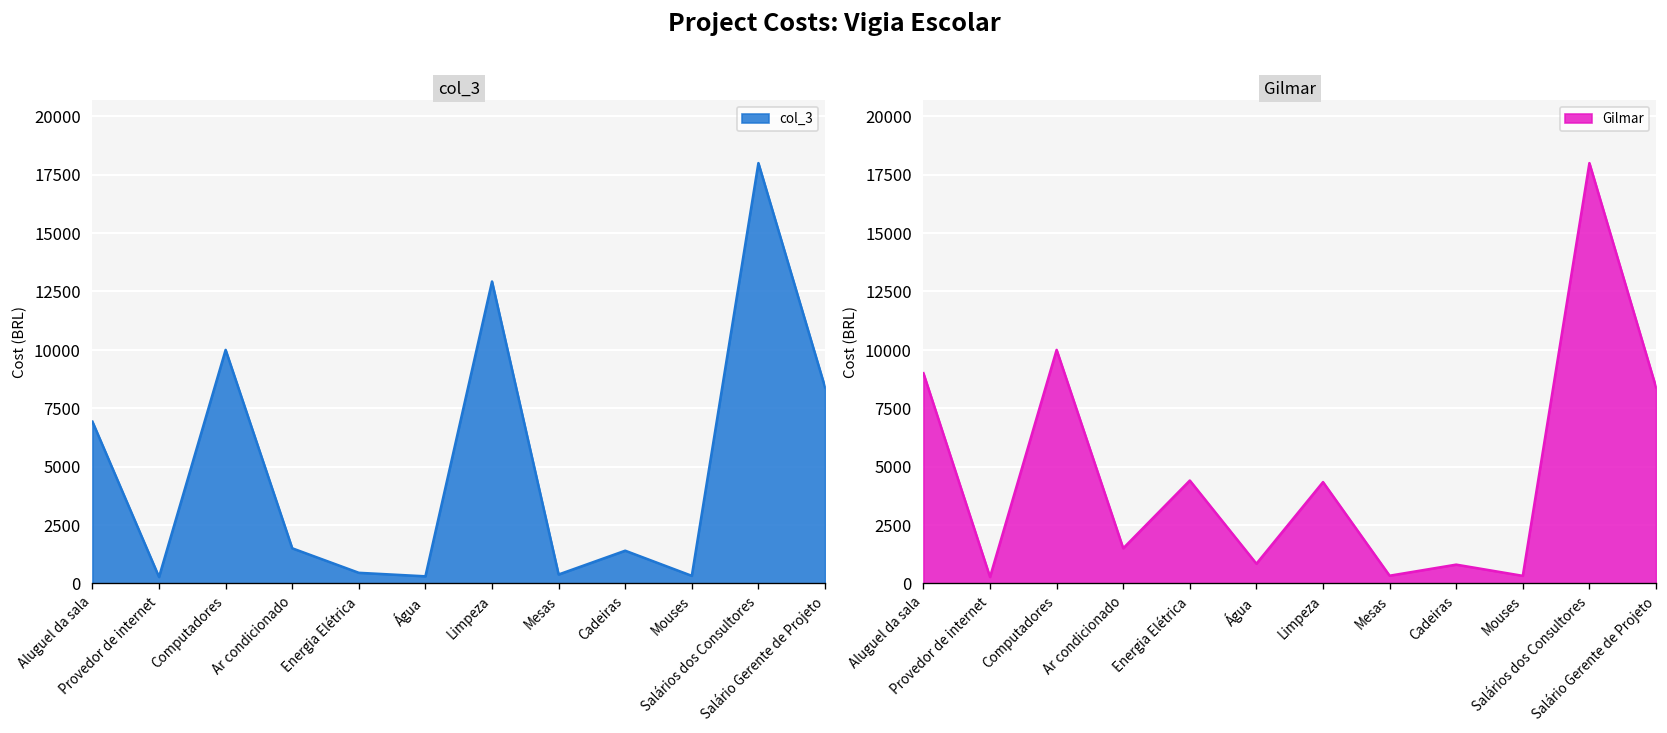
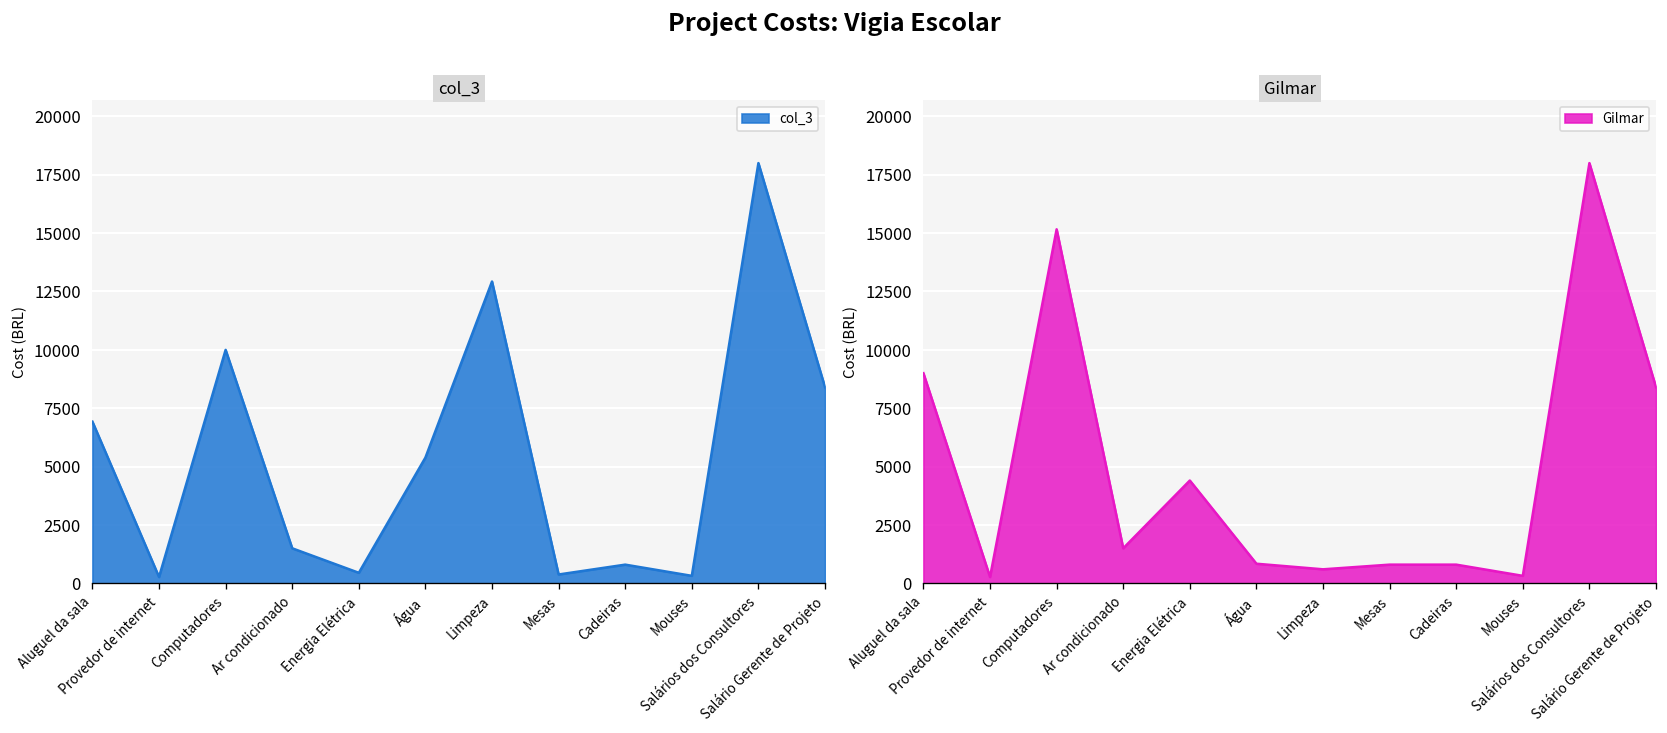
col_3, Água: 300 -> 5400
col_3, Cadeiras: 1400 -> 800
Gilmar, Computadores: 10000 -> 15200
Gilmar, Limpeza: 4300 -> 600
Gilmar, Mesas: 300 -> 800
